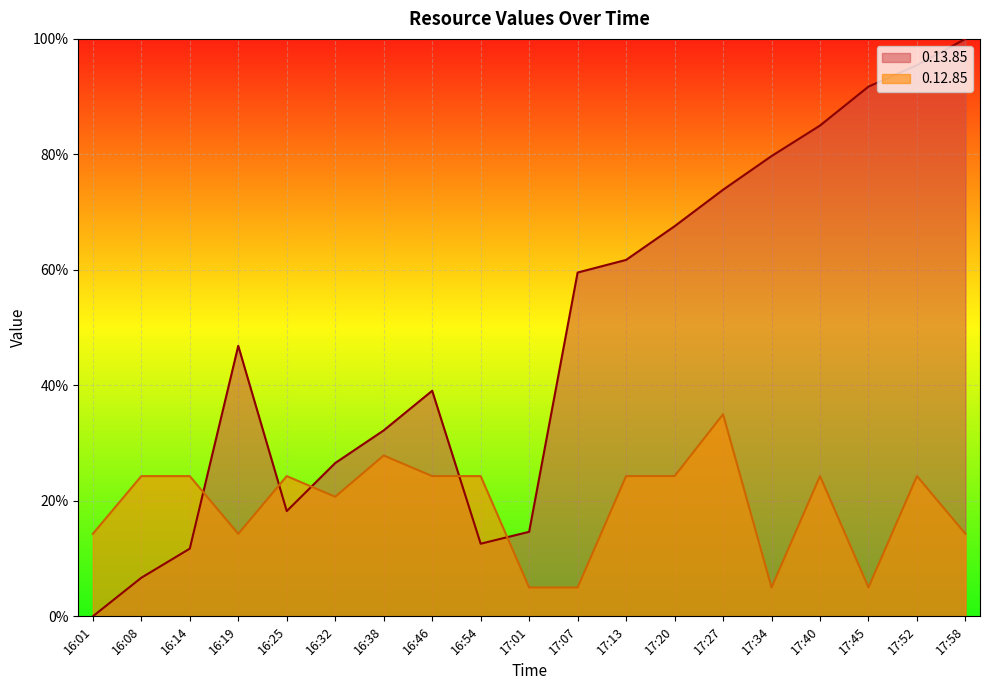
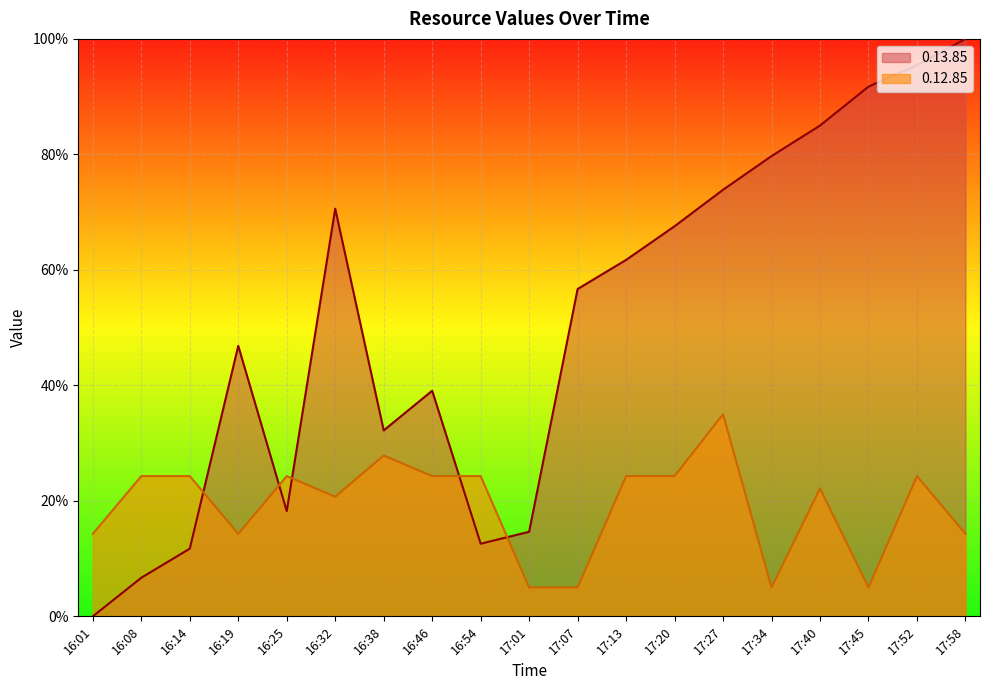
0.13.85, 16:32: 27% -> 71%
0.13.85, 17:07: 60% -> 57%
0.12.85, 17:40: 24% -> 22%
